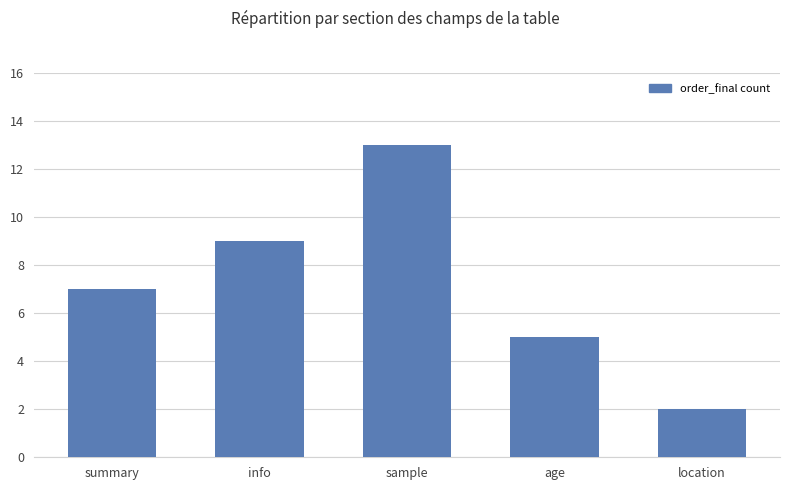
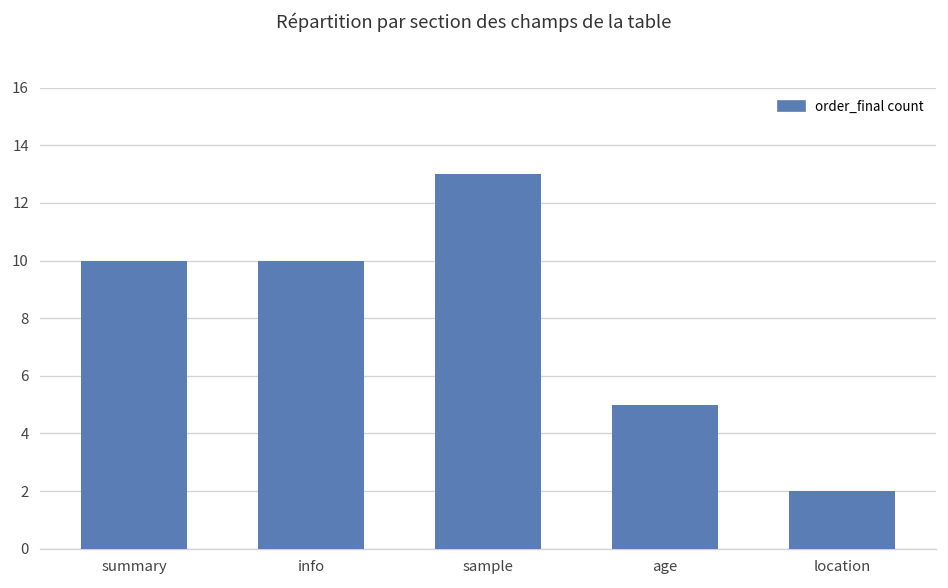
summary: 7 -> 10
info: 9 -> 10
